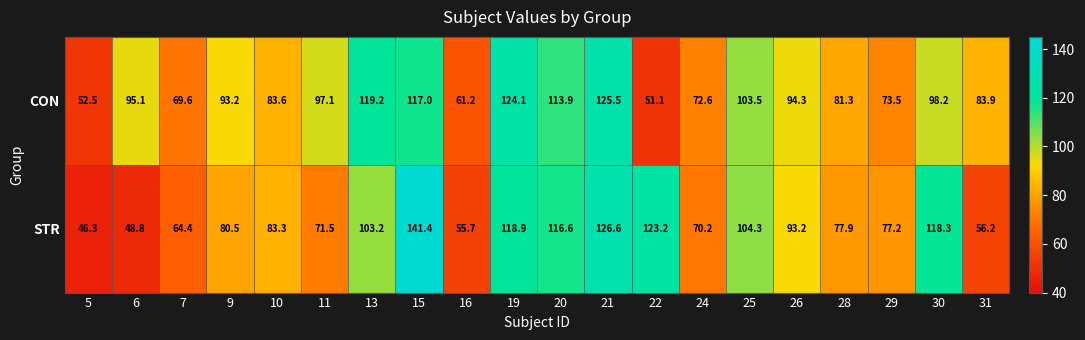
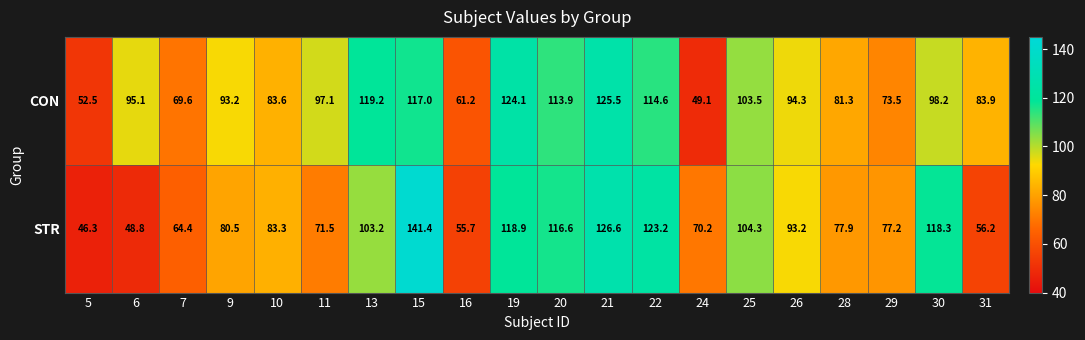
CON, 22: 51.1 -> 114.6
CON, 24: 72.6 -> 49.1
